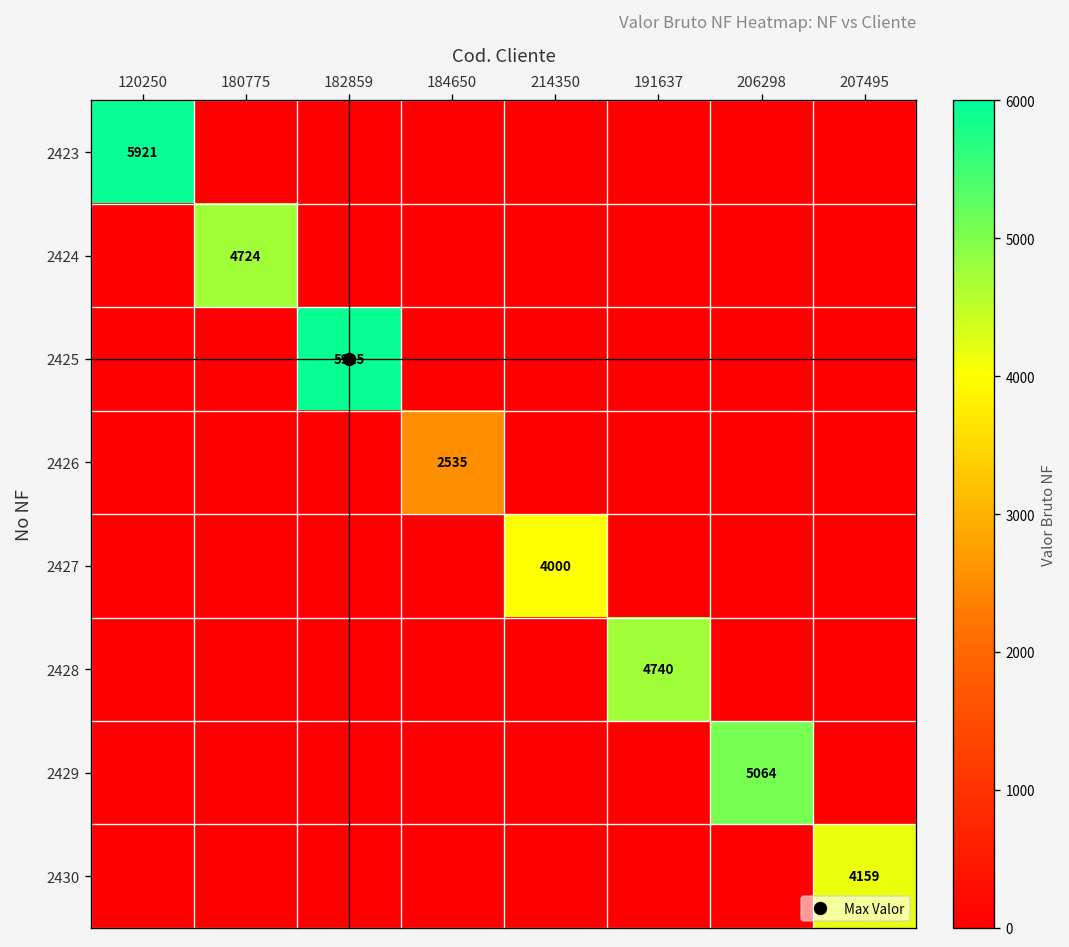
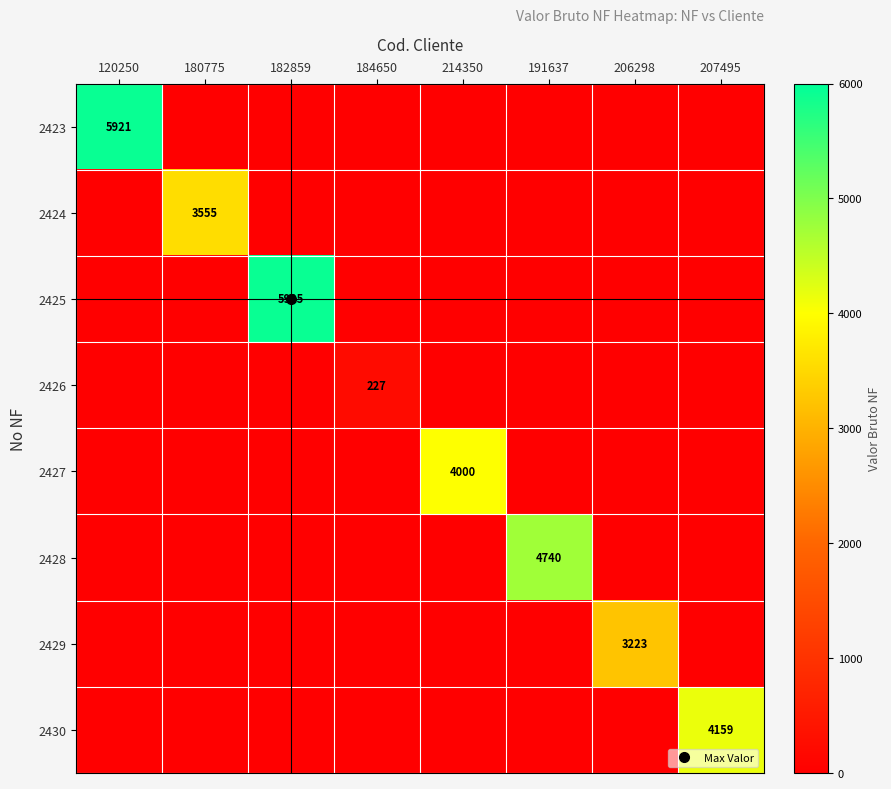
2424, 180775: 4724 -> 3555
2426, 184650: 2535 -> 227
2429, 206298: 5064 -> 3223
